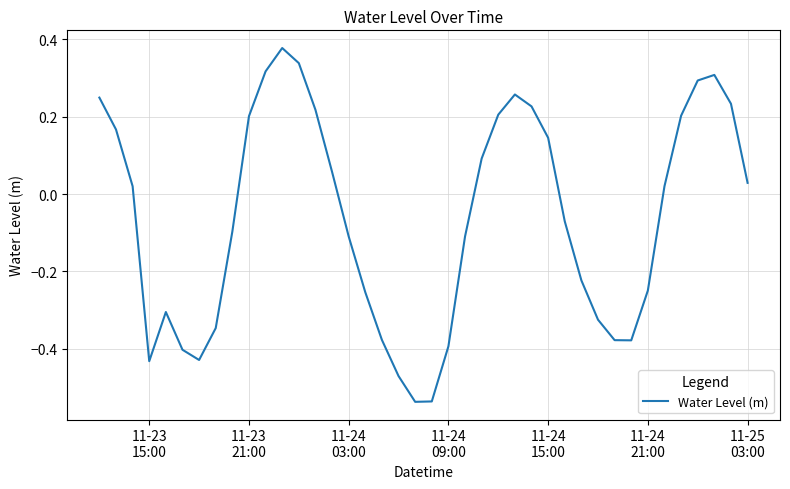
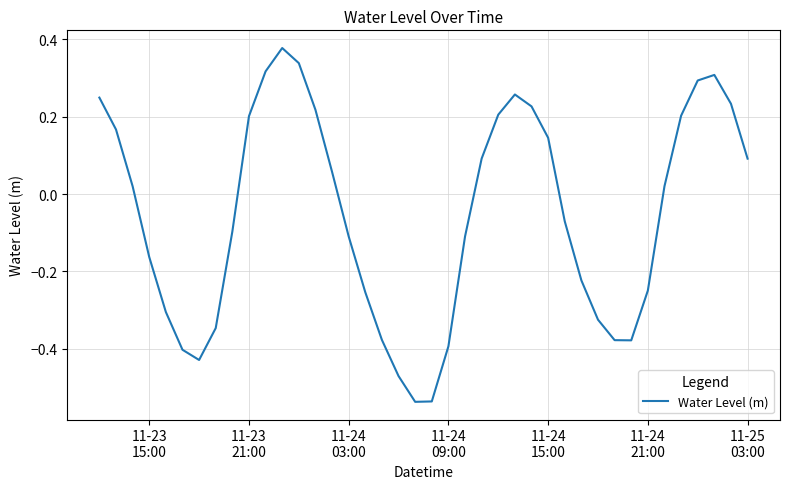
11-23 15:00: -0.43 -> -0.16
11-25 03:00: 0.03 -> 0.09
